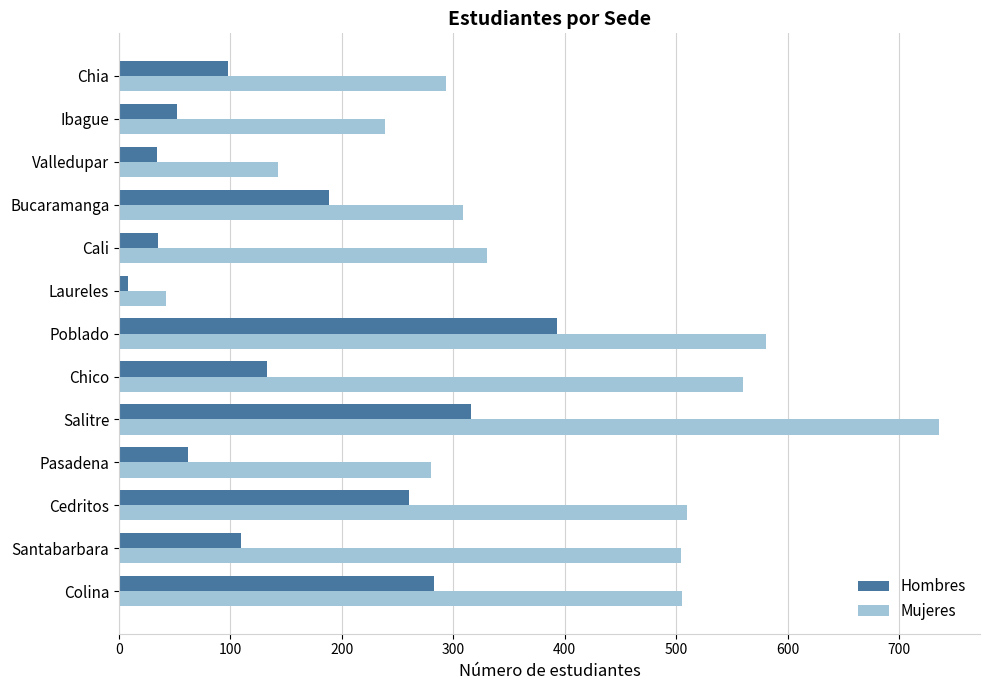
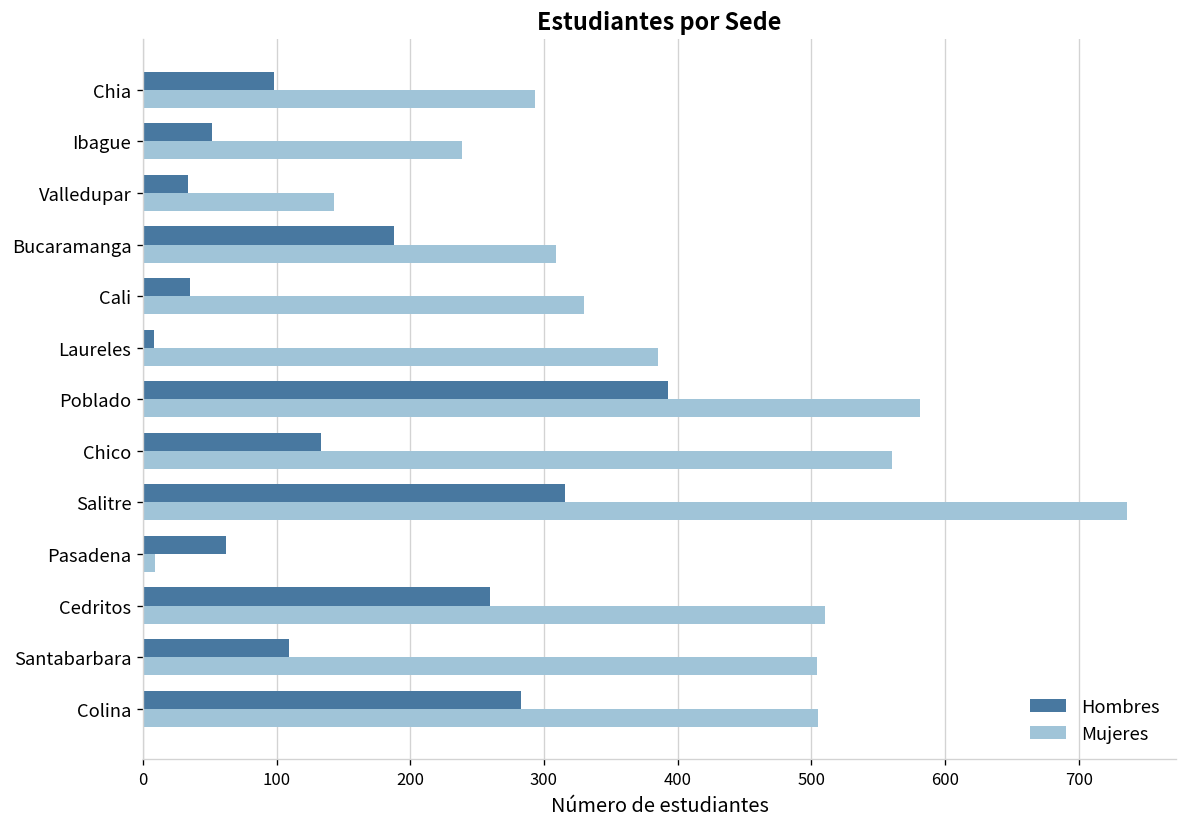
Mujeres, Laureles: 42 -> 385
Mujeres, Pasadena: 280 -> 9
